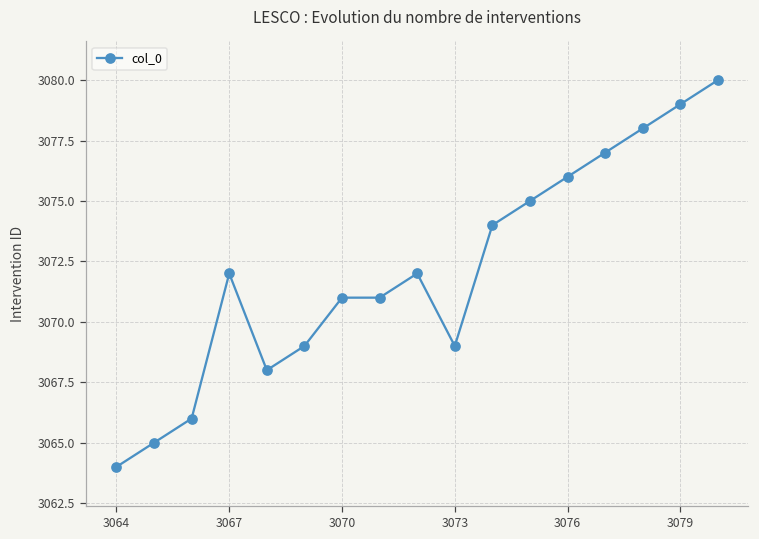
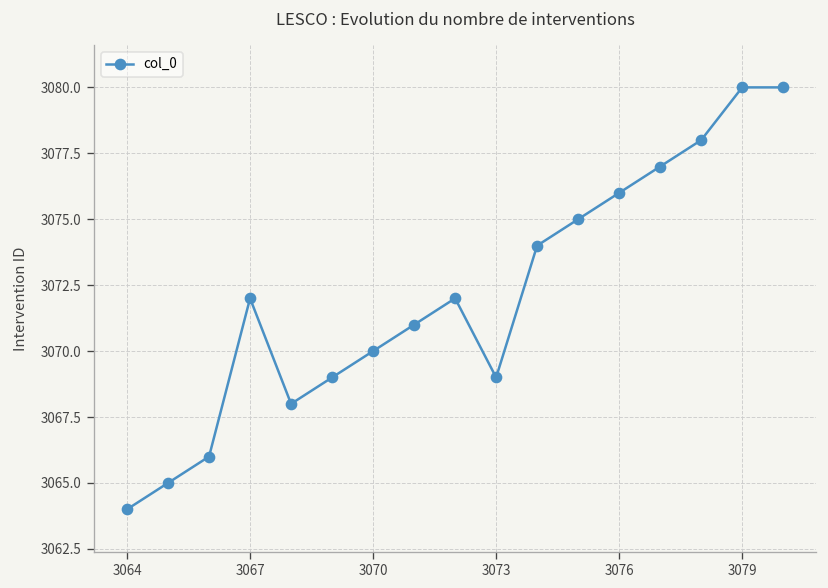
3070: 3071 -> 3070
3079: 3079 -> 3080
